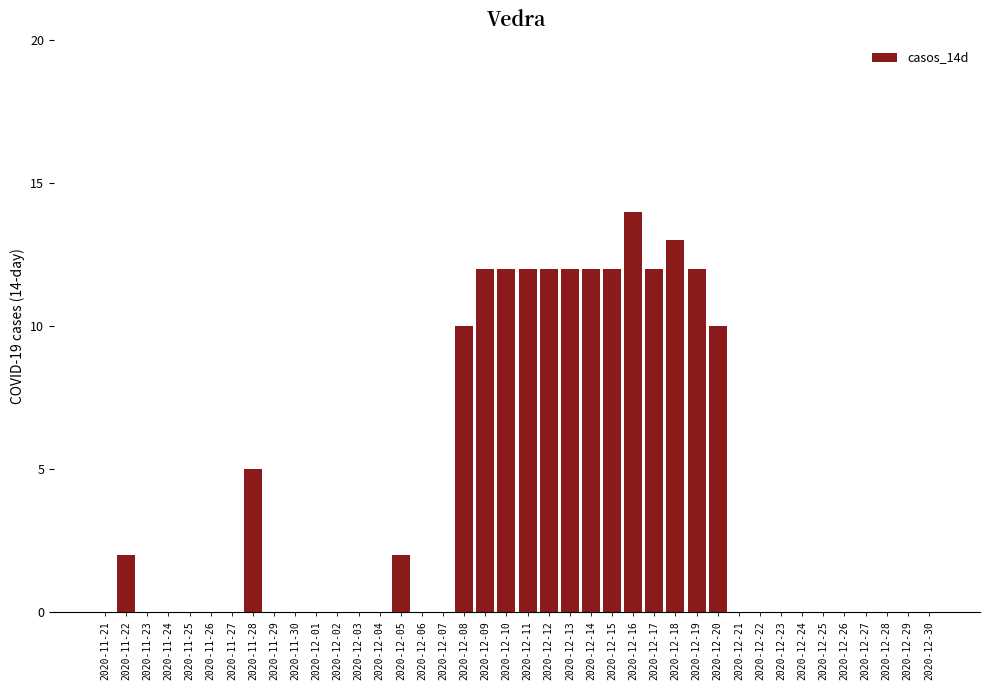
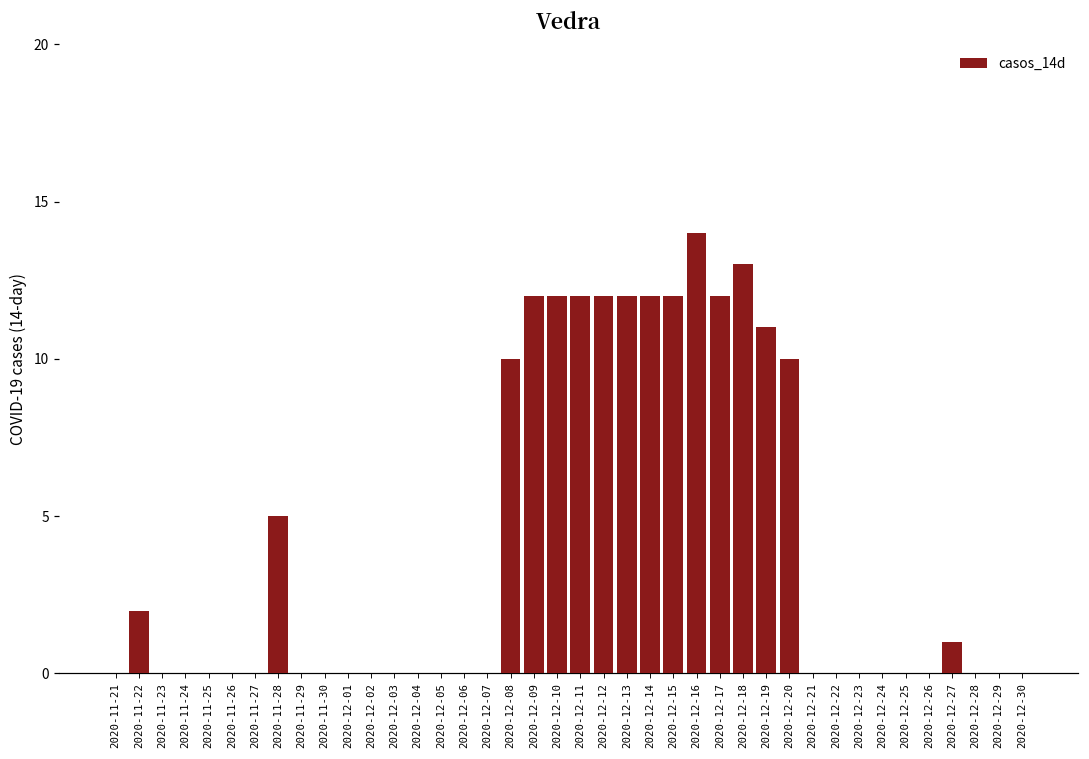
2020-12-05: 2 -> 0
2020-12-19: 12 -> 11
2020-12-27: 0 -> 1
